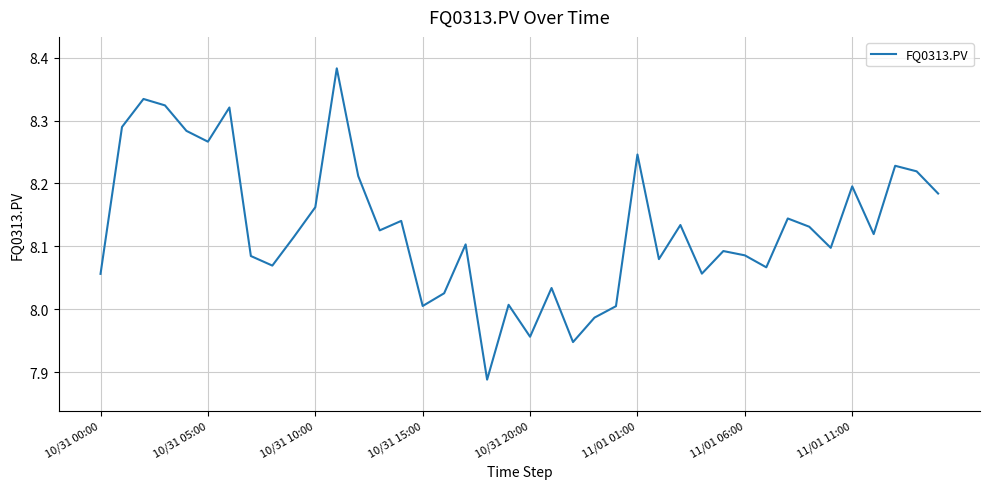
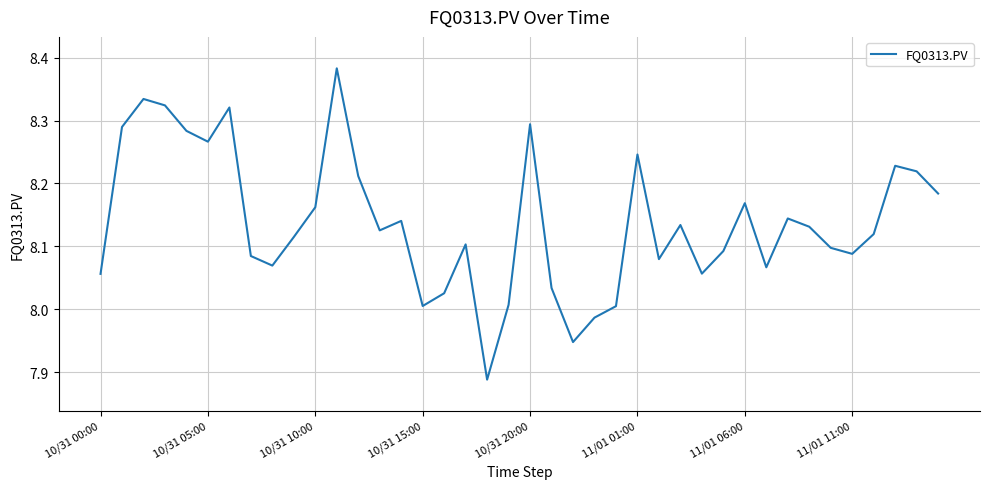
10/31 20:00: 7.96 -> 8.29
11/01 06:00: 8.09 -> 8.17
11/01 11:00: 8.20 -> 8.09
